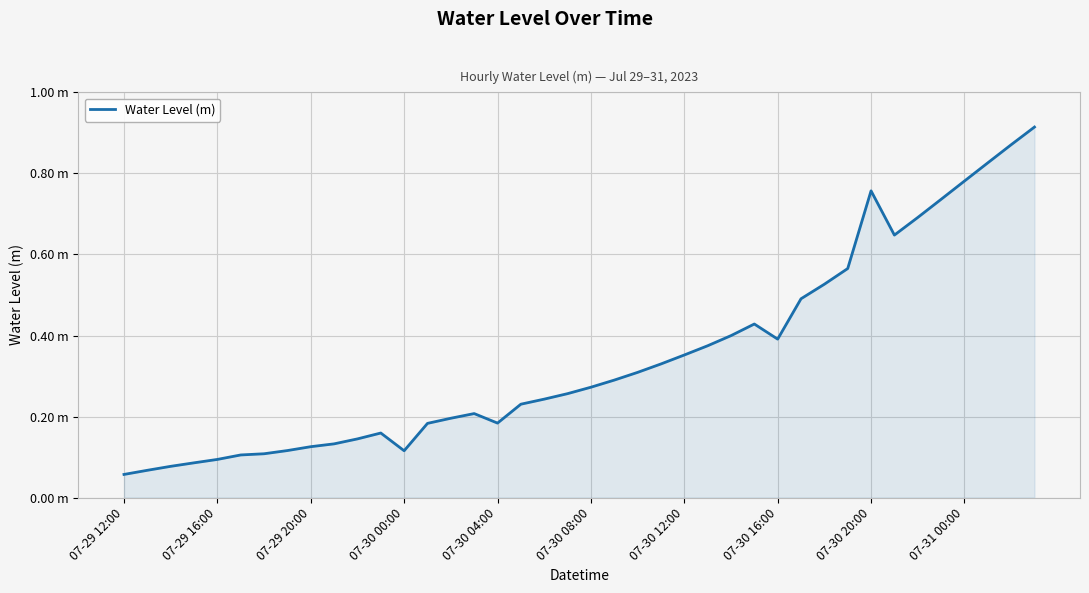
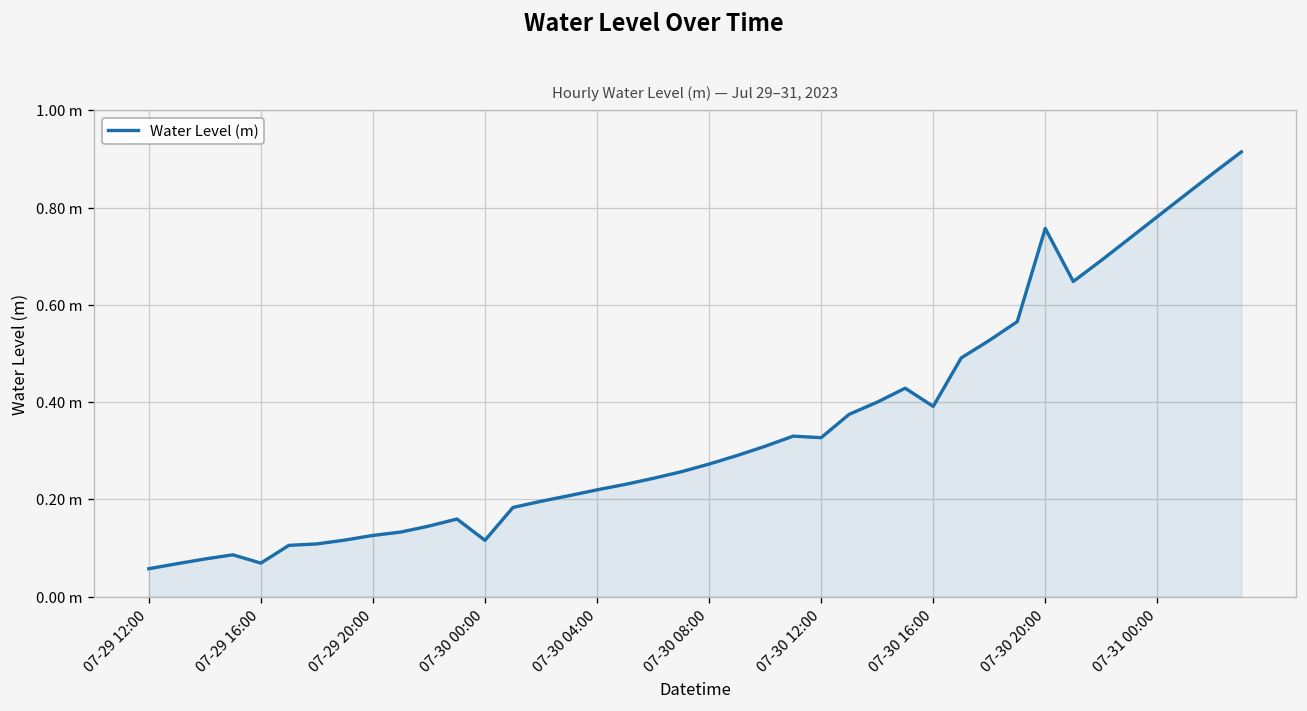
07-29 16:00: 0.09 m -> 0.07 m
07-30 04:00: 0.18 m -> 0.22 m
07-30 12:00: 0.35 m -> 0.33 m
